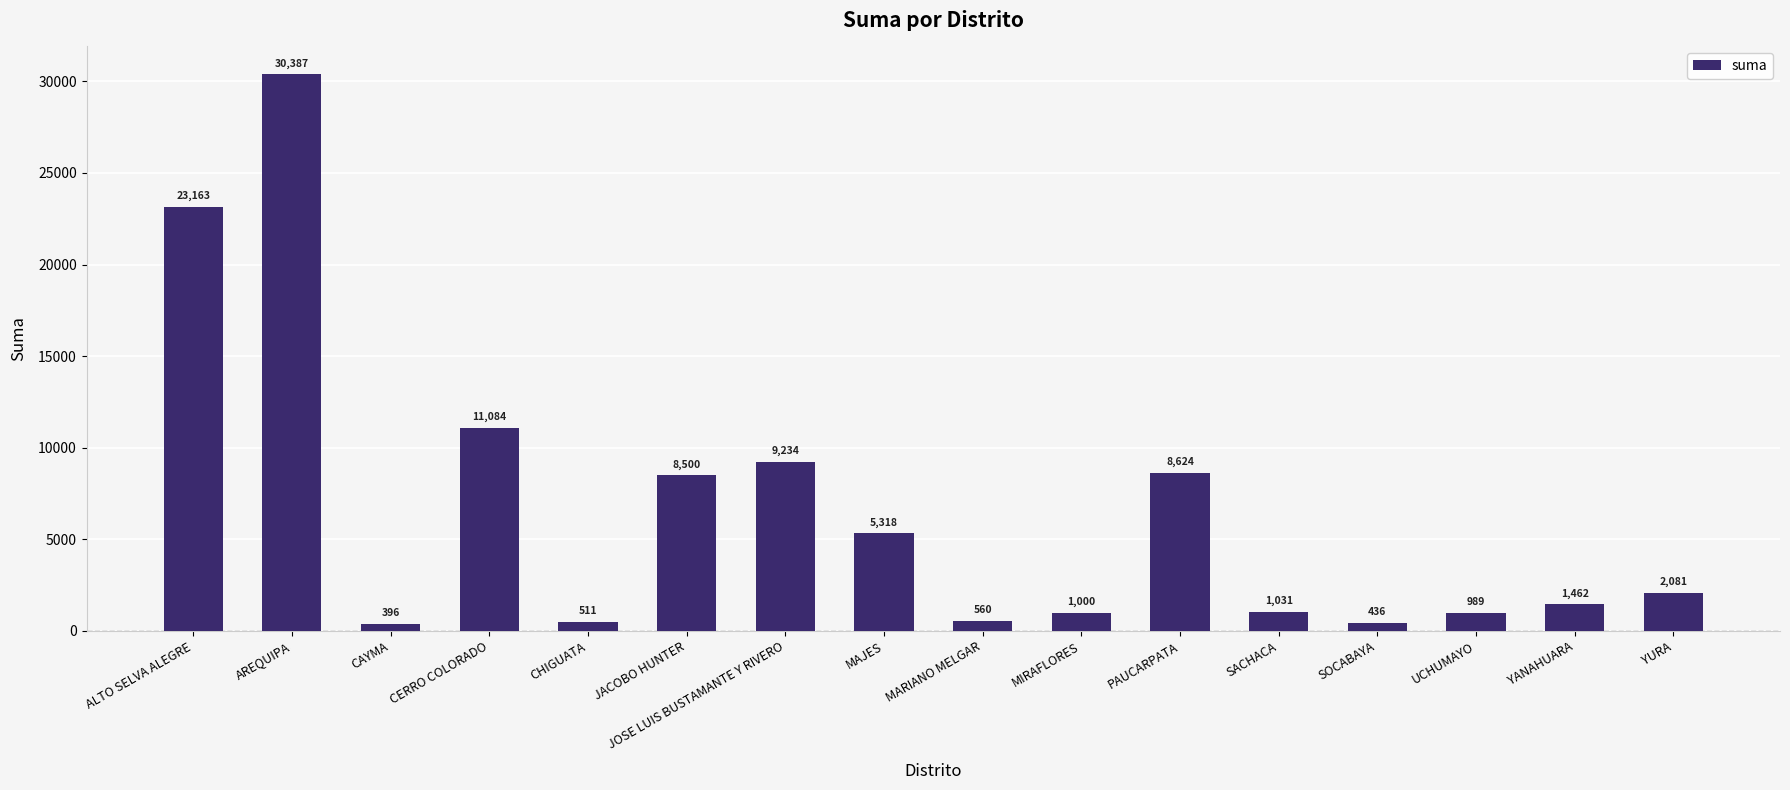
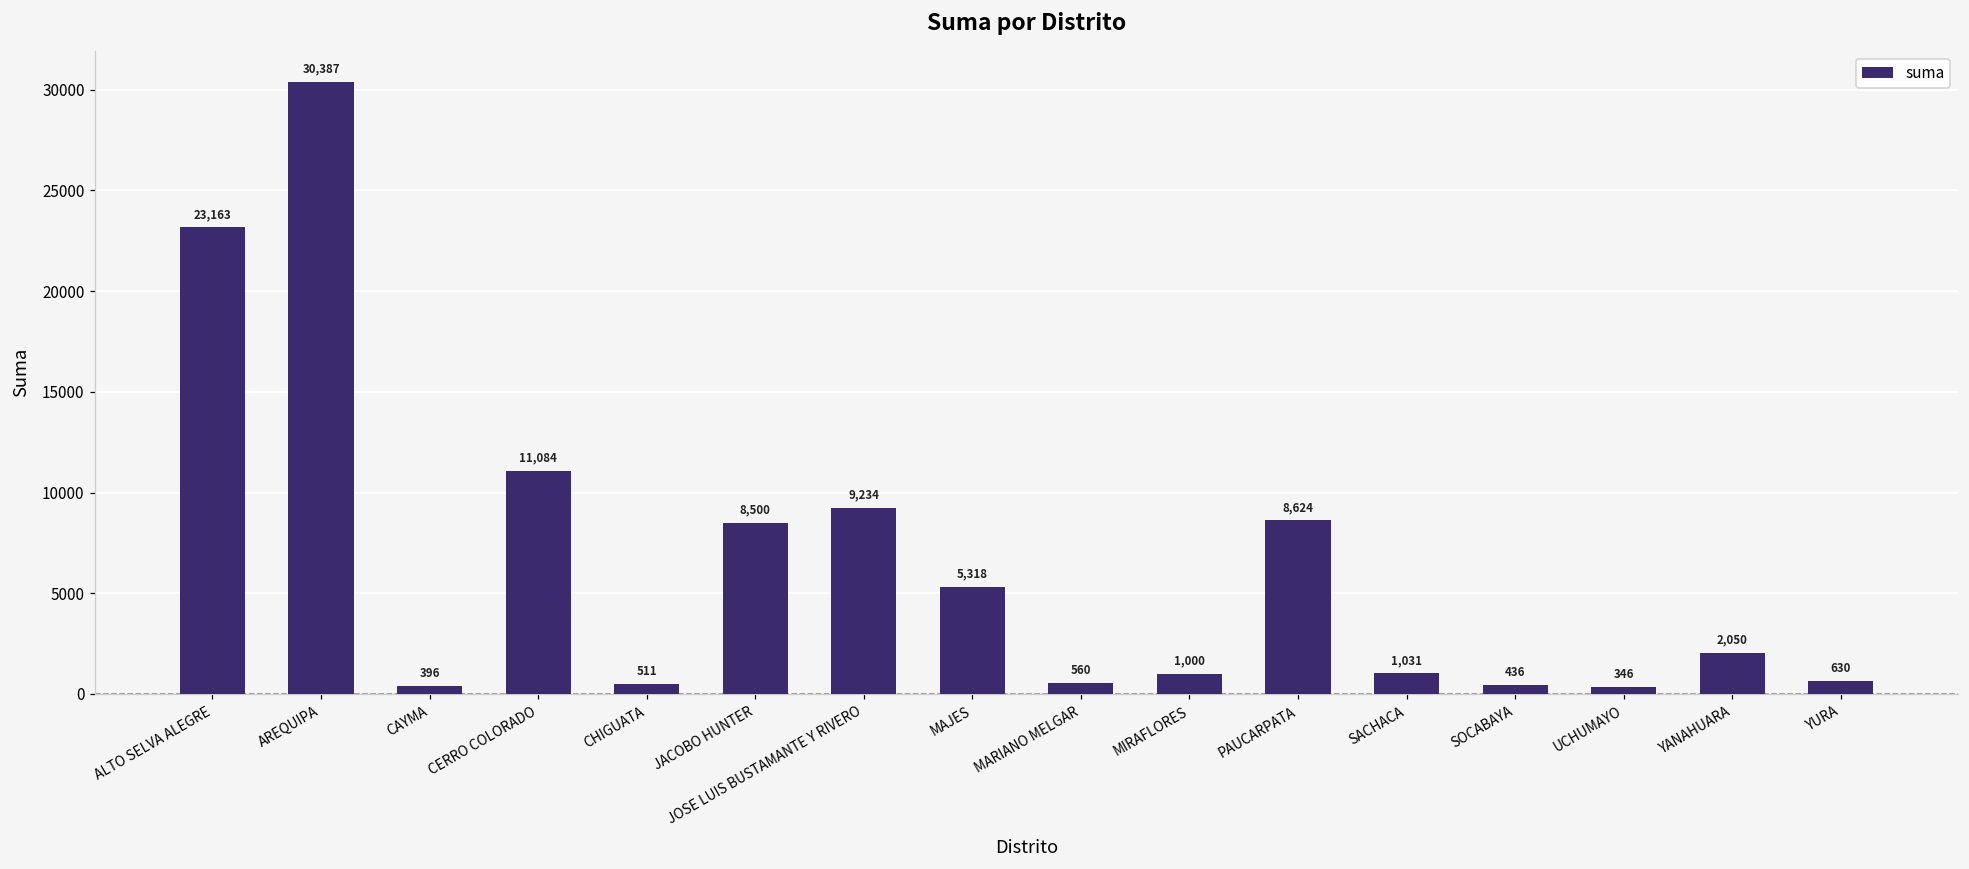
UCHUMAYO: 989 -> 346
YANAHUARA: 1,462 -> 2,050
YURA: 2,081 -> 630
